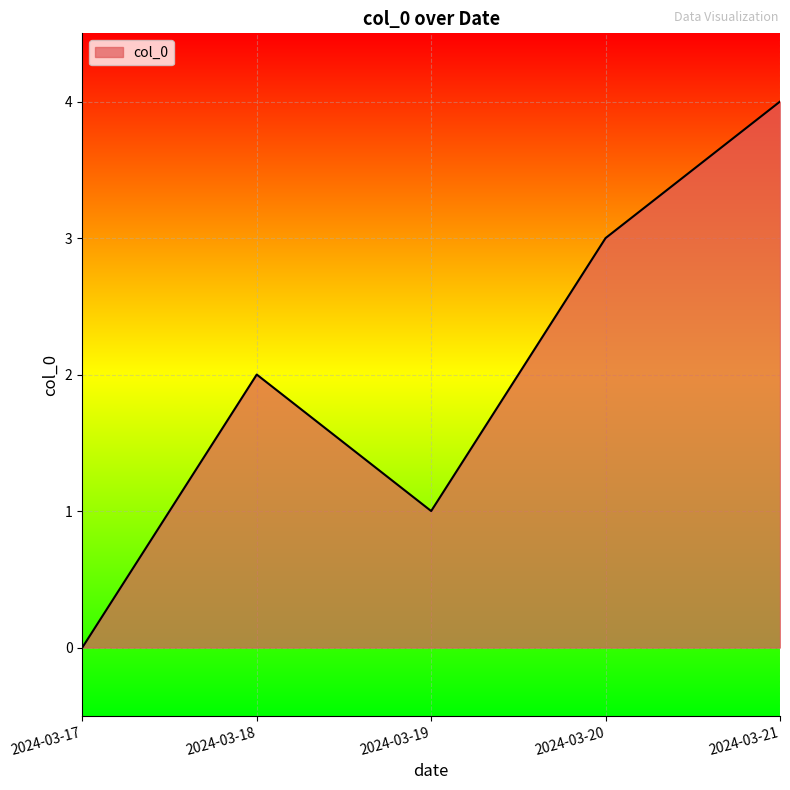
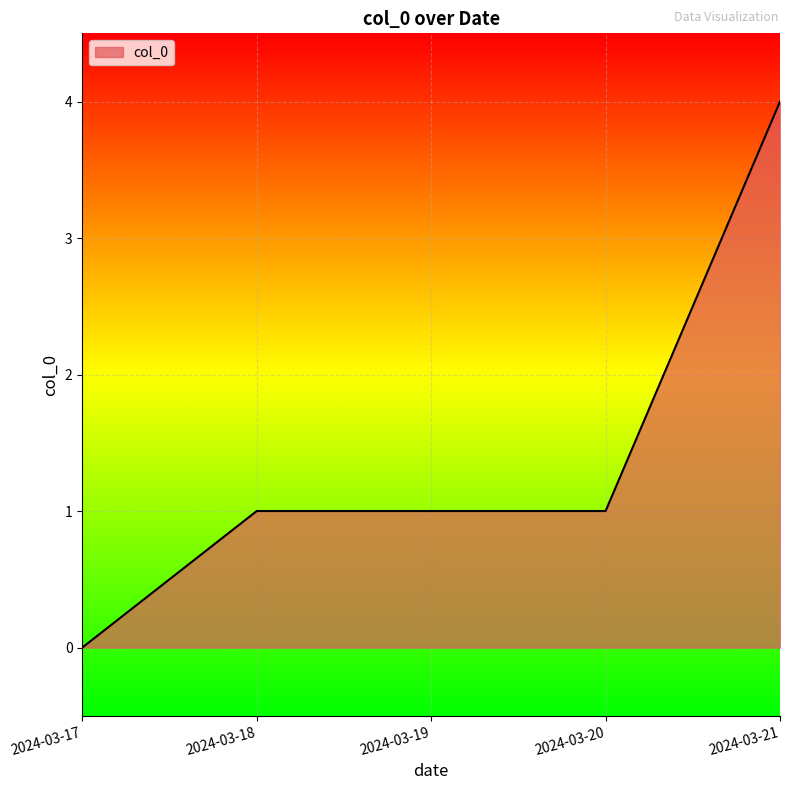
2024-03-18: 2 -> 1
2024-03-20: 3 -> 1
